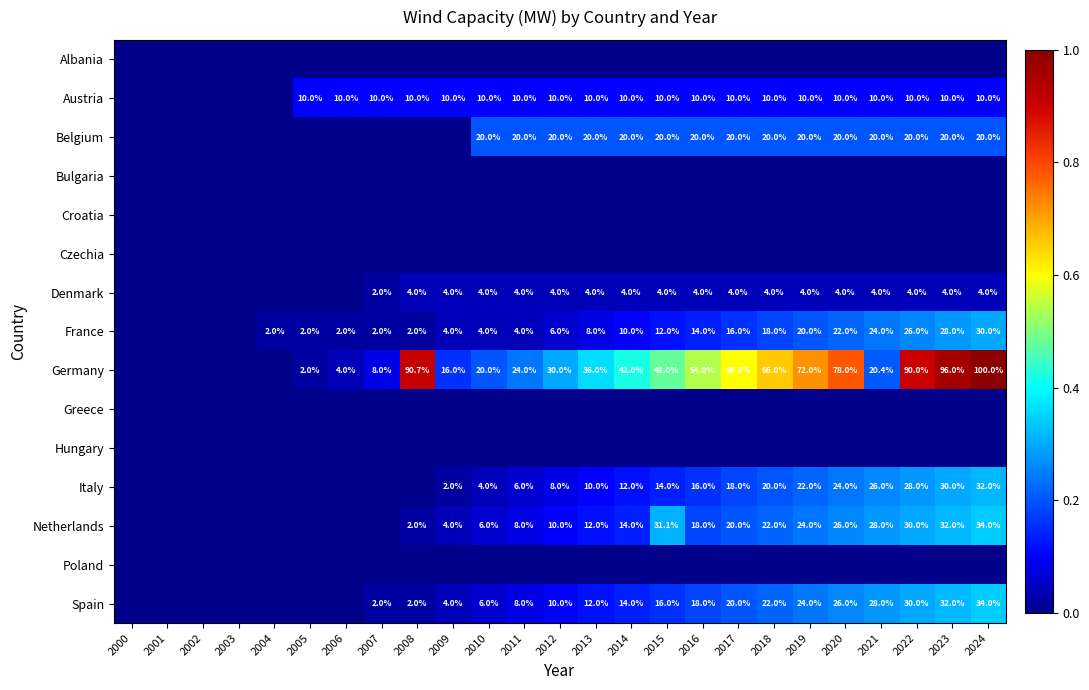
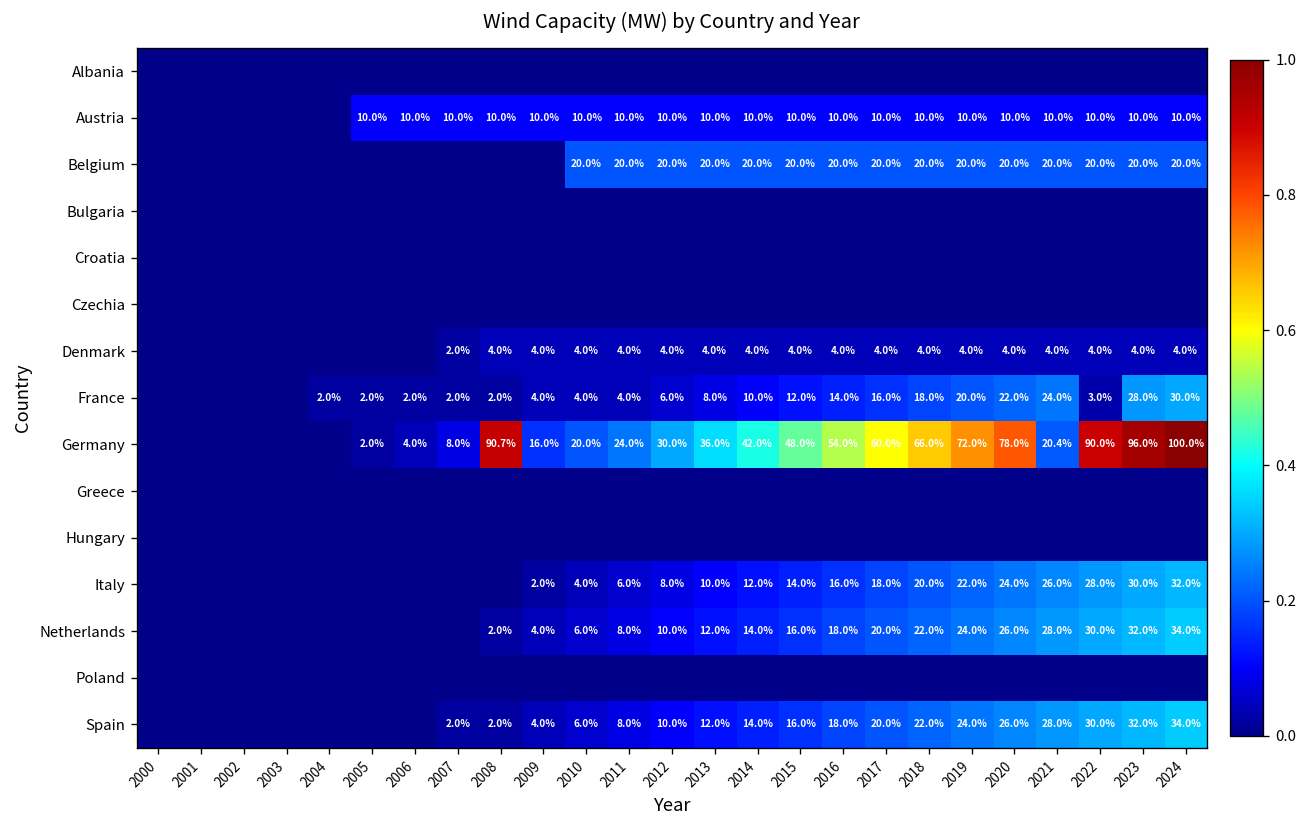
France, 2022: 26.0% -> 3.0%
Netherlands, 2015: 31.1% -> 16.0%
